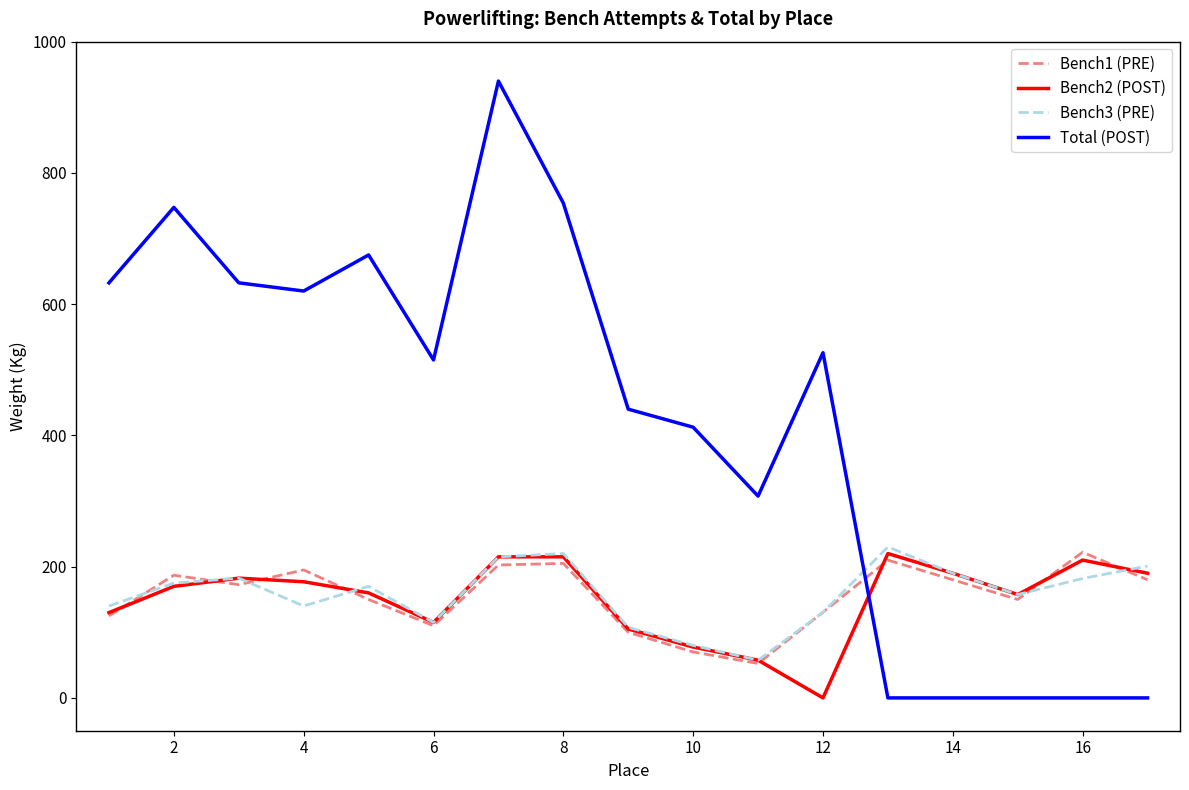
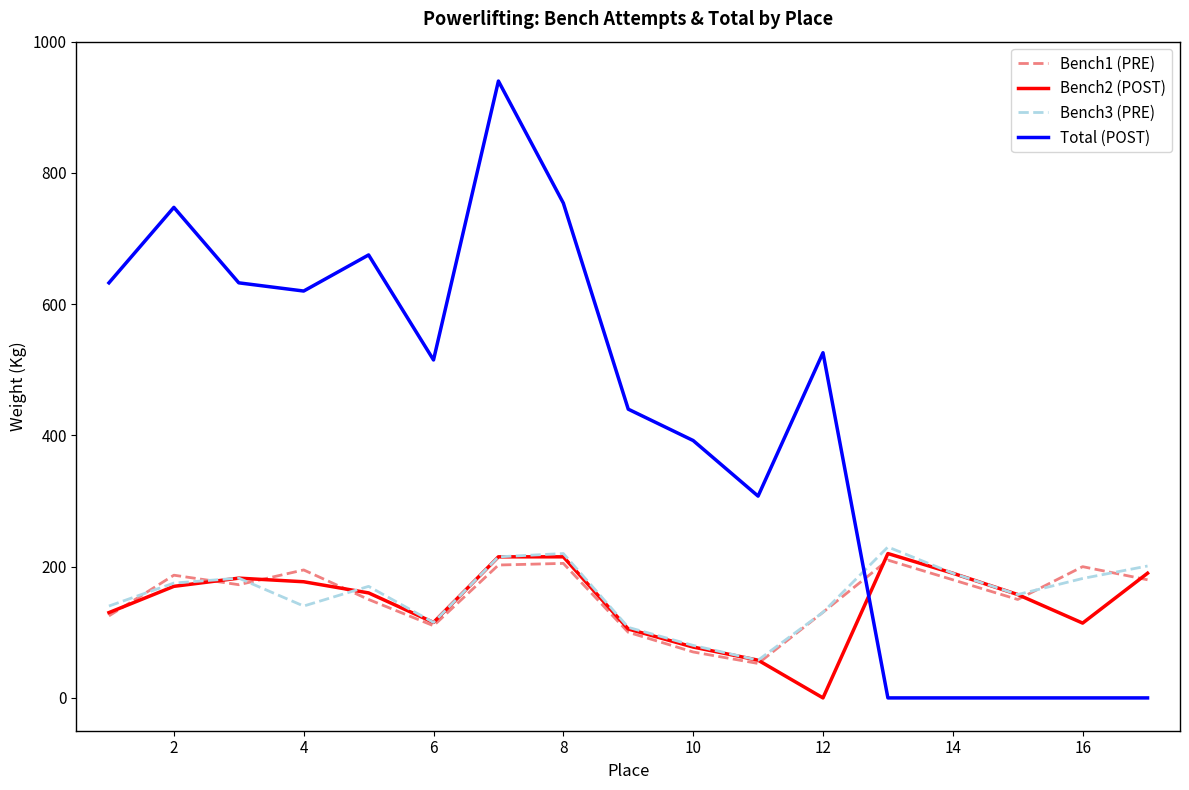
Total (POST), 10: 410 -> 390
Bench1 (PRE), 16: 220 -> 200
Bench2 (POST), 16: 210 -> 110
